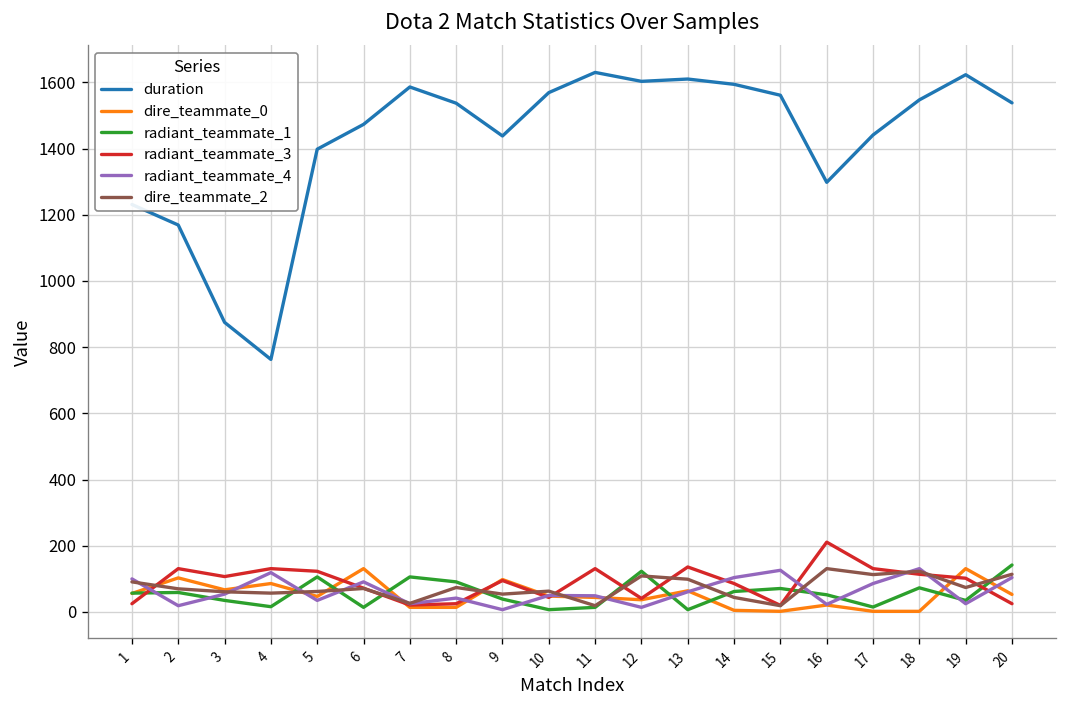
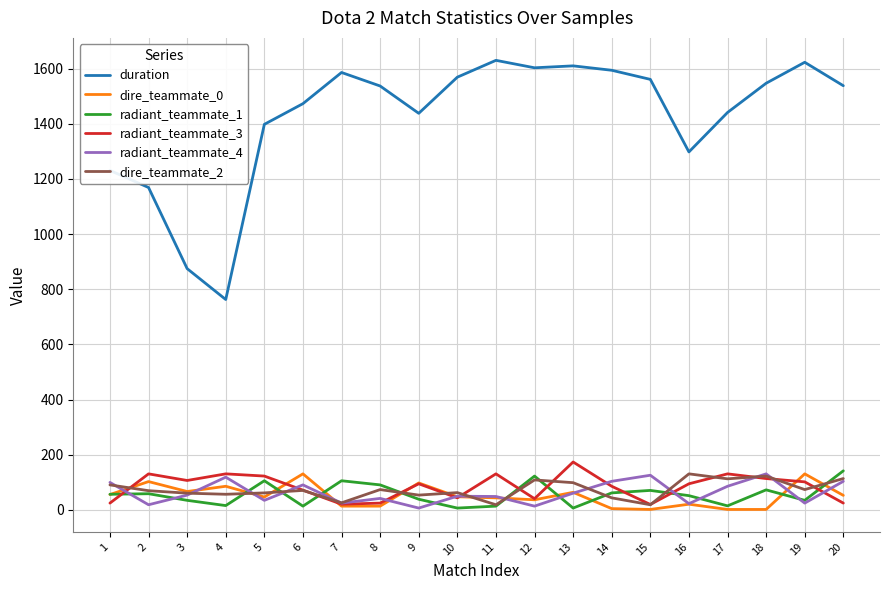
radiant_teammate_3, 13: 140 -> 170
radiant_teammate_3, 16: 210 -> 100
